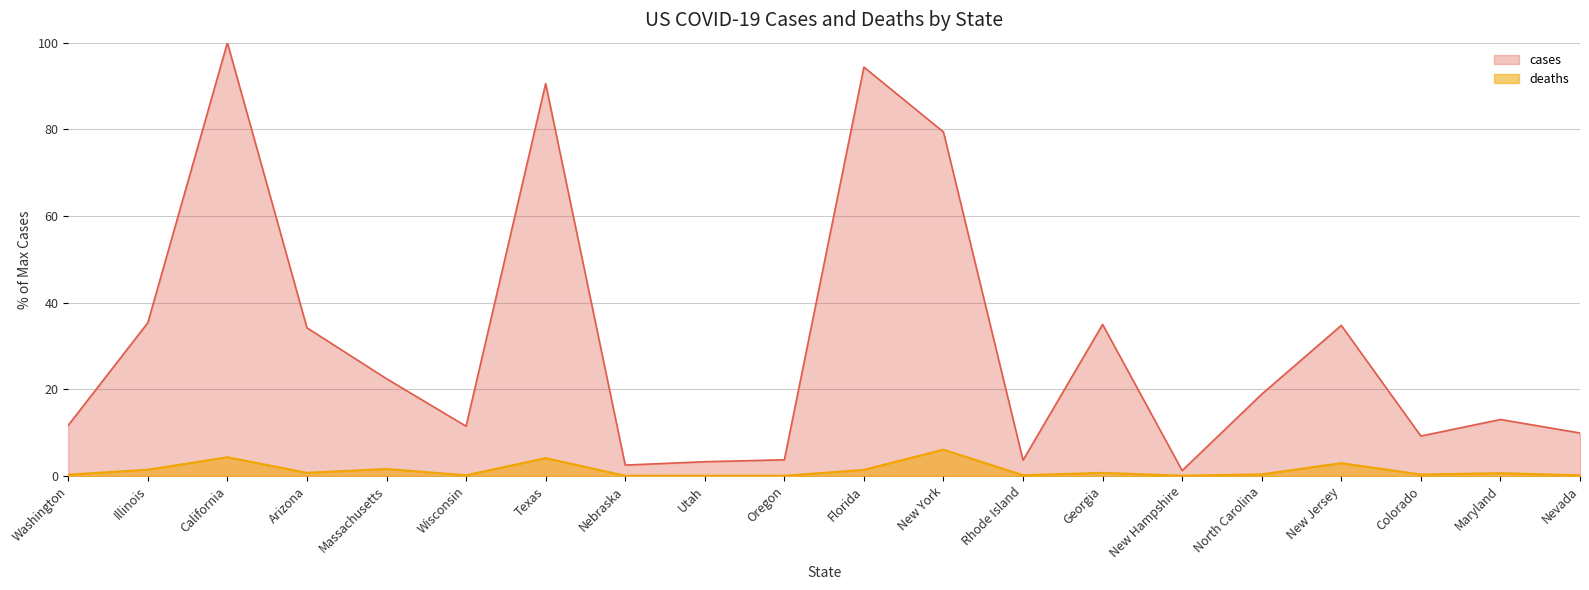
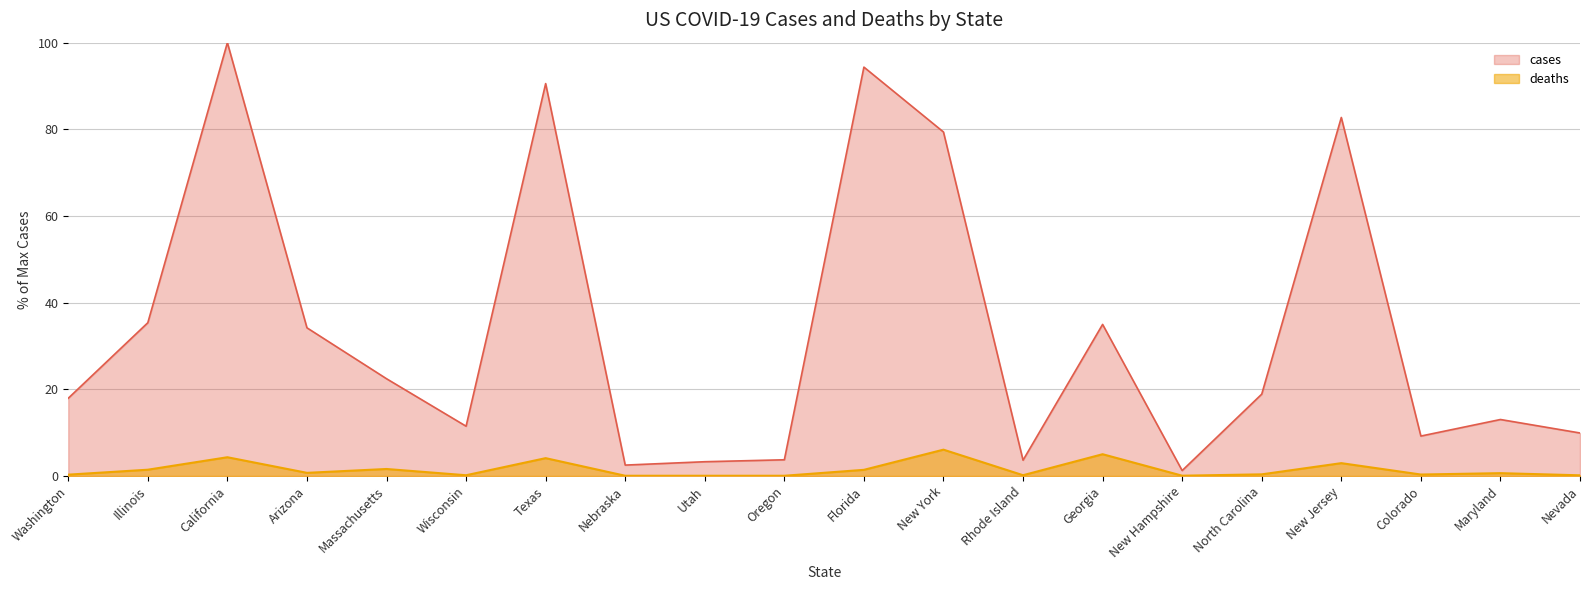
cases, Washington: 12 -> 18
deaths, Georgia: 1 -> 5
cases, New Jersey: 35 -> 83
